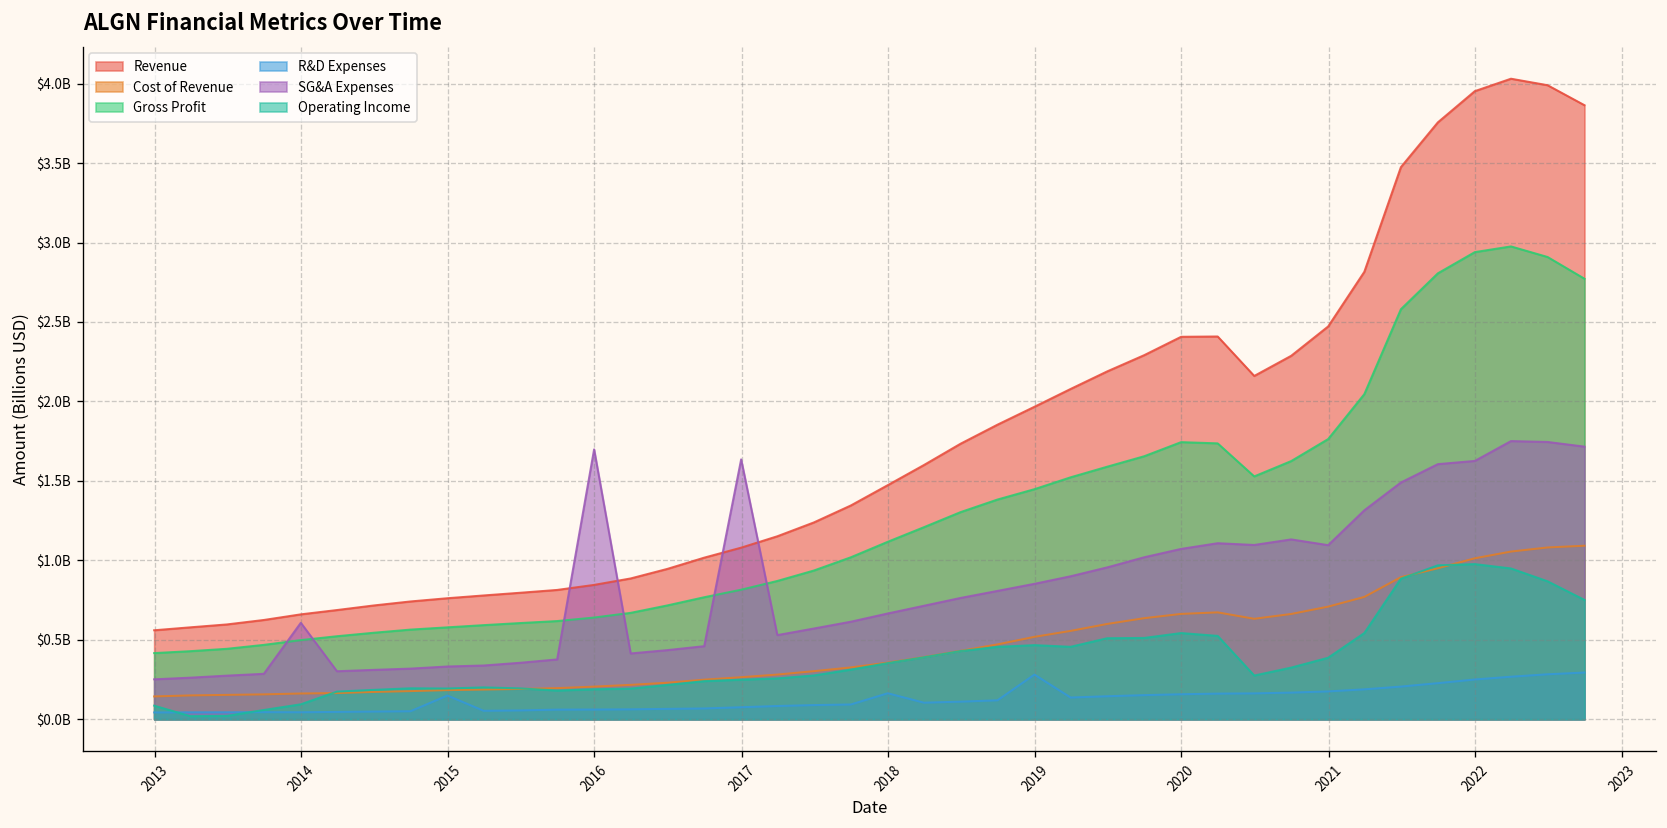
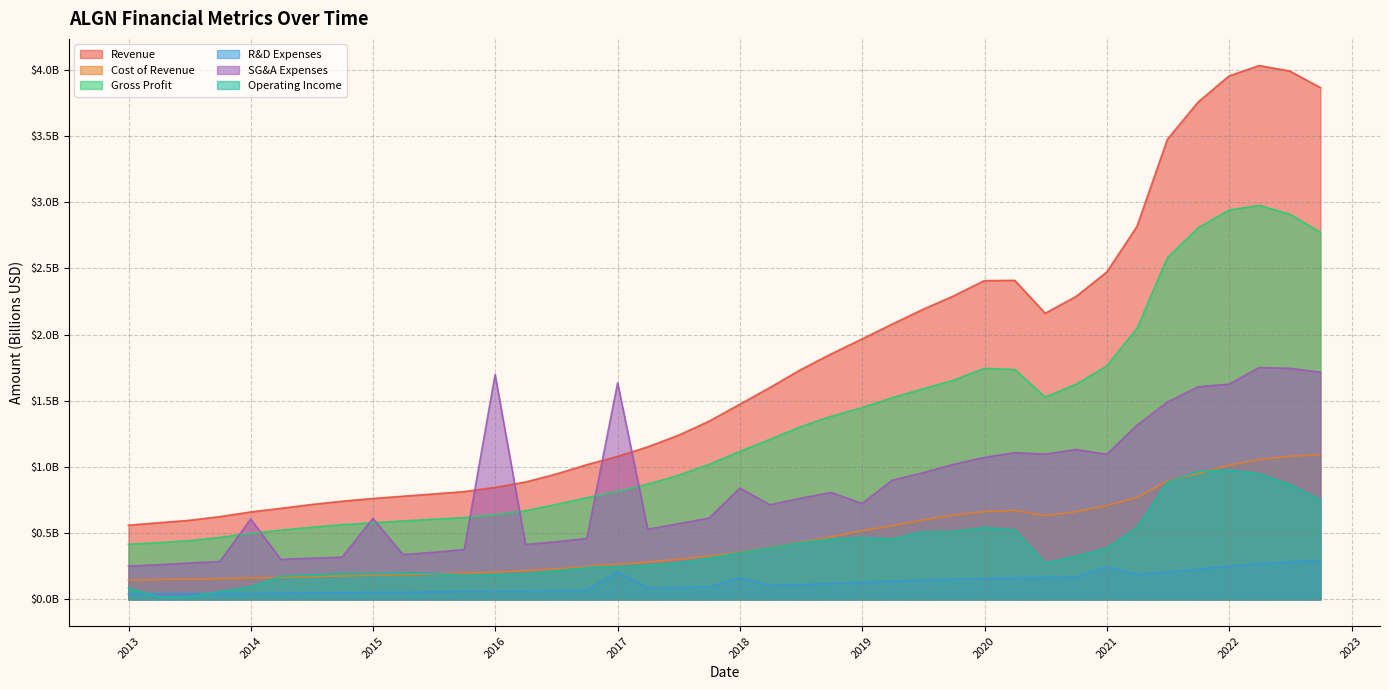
R&D Expenses, 2015: $150000000 -> $50000000
SG&A Expenses, 2015: $330000000 -> $610000000
R&D Expenses, 2017: $80000000 -> $210000000
SG&A Expenses, 2018: $670000000 -> $840000000
R&D Expenses, 2019: $280000000 -> $130000000
SG&A Expenses, 2019: $850000000 -> $720000000
R&D Expenses, 2021: $180000000 -> $250000000
